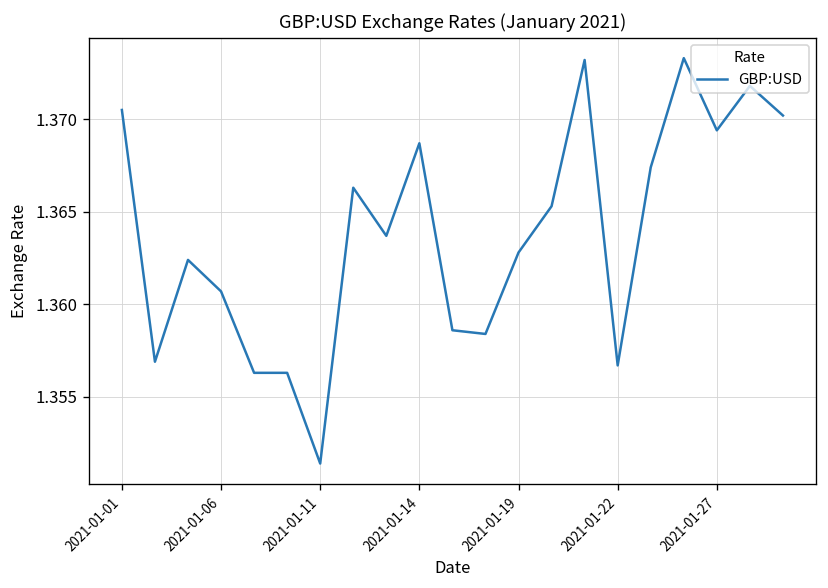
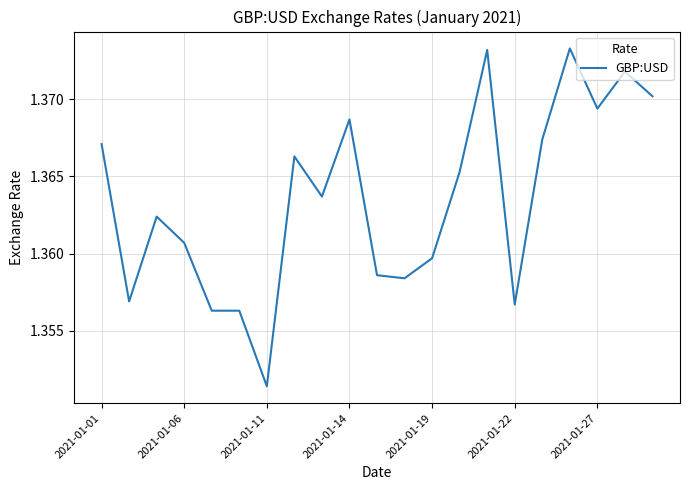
2021-01-01: 1.3705 -> 1.3671
2021-01-19: 1.3628 -> 1.3597
